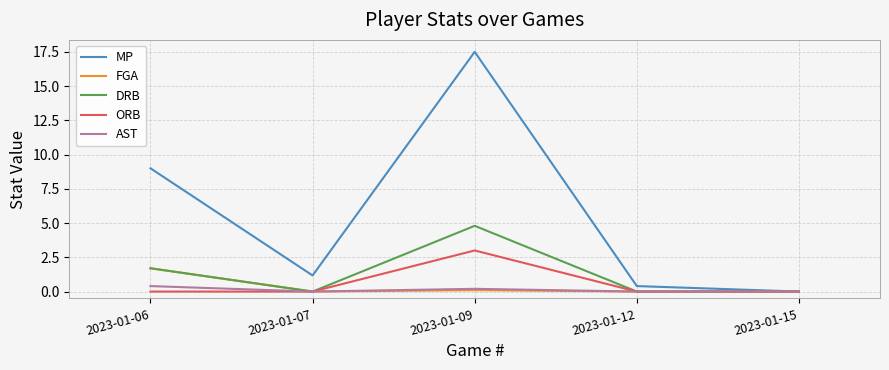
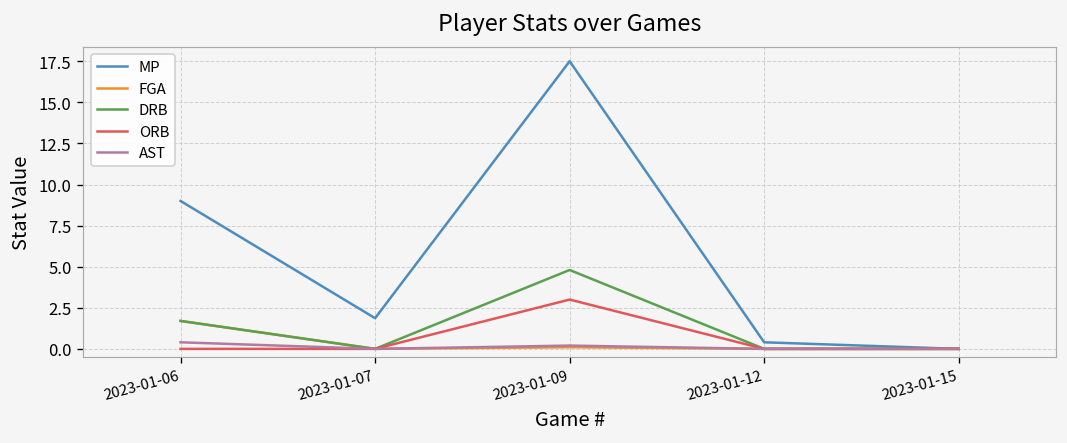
MP, 2023-01-07: 1.2 -> 1.9
